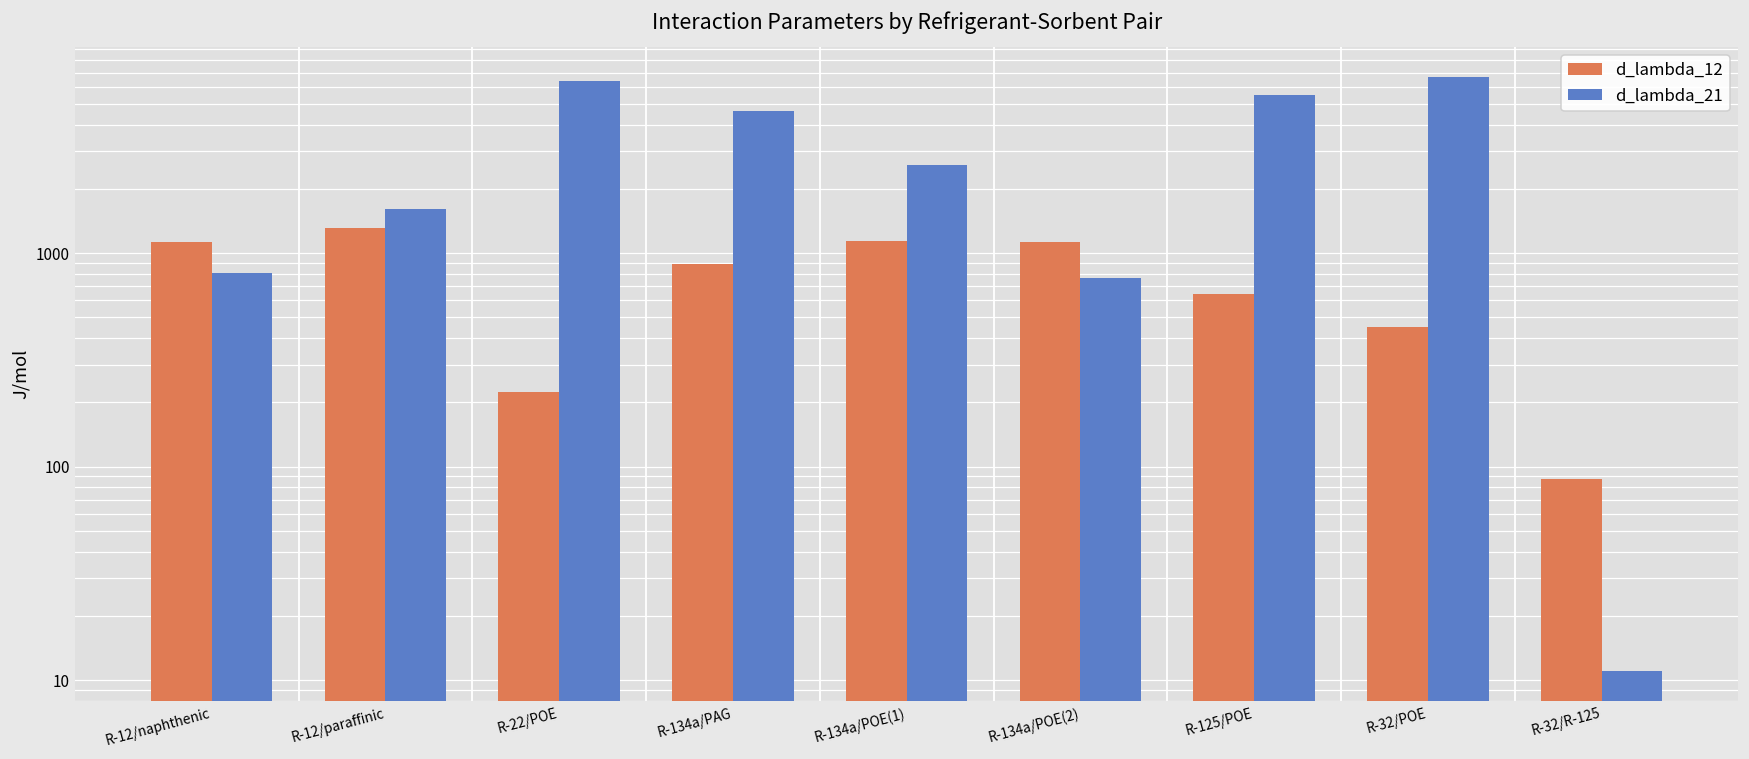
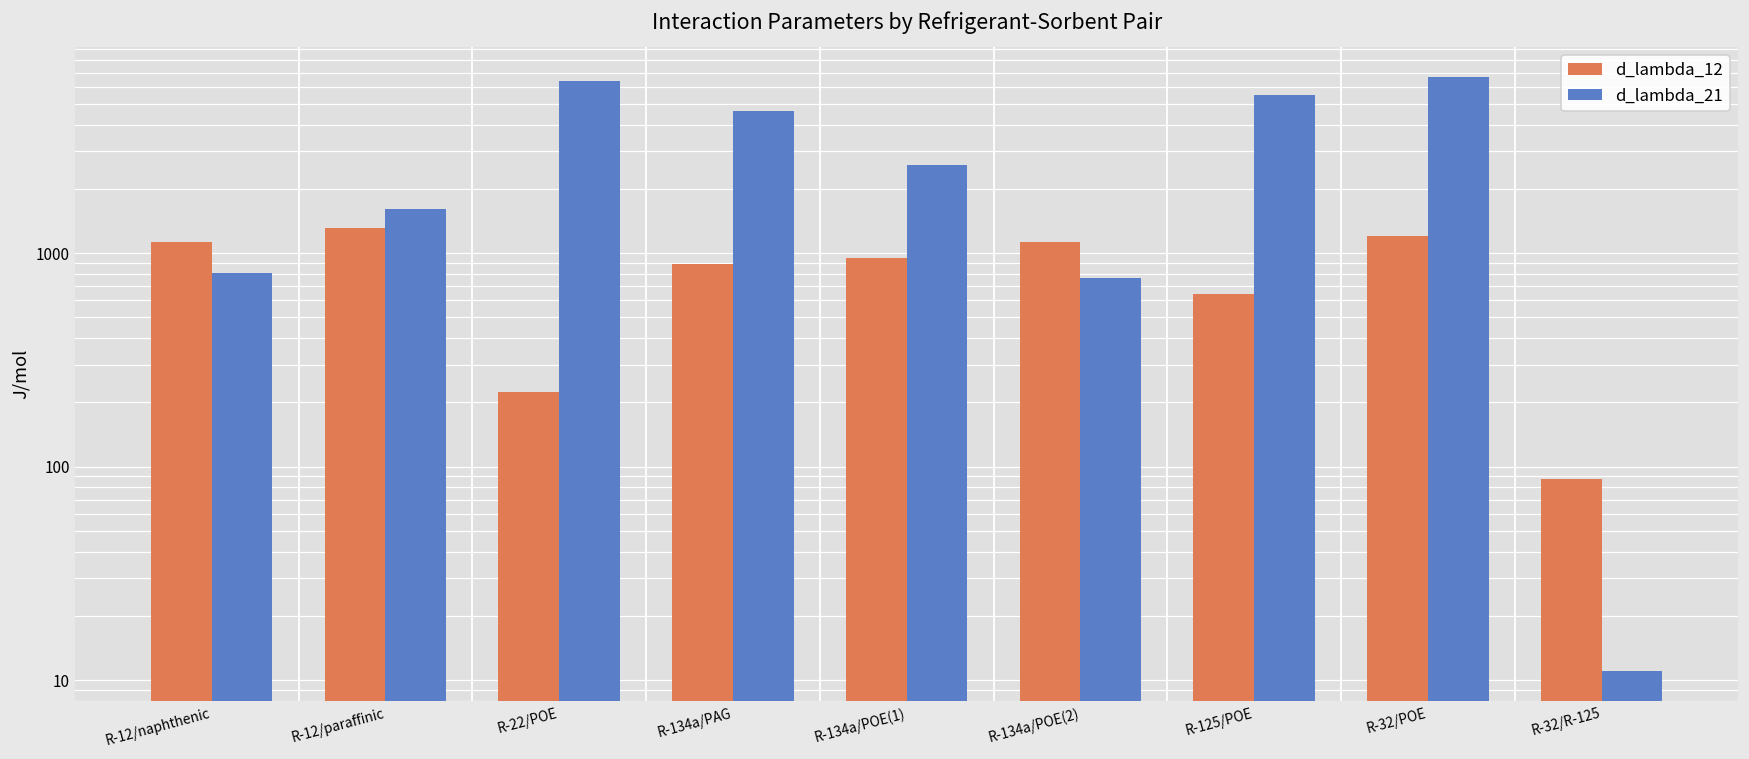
d_lambda_12, R-134a/POE(1): 1100 -> 900
d_lambda_12, R-32/POE: 450 -> 1200
